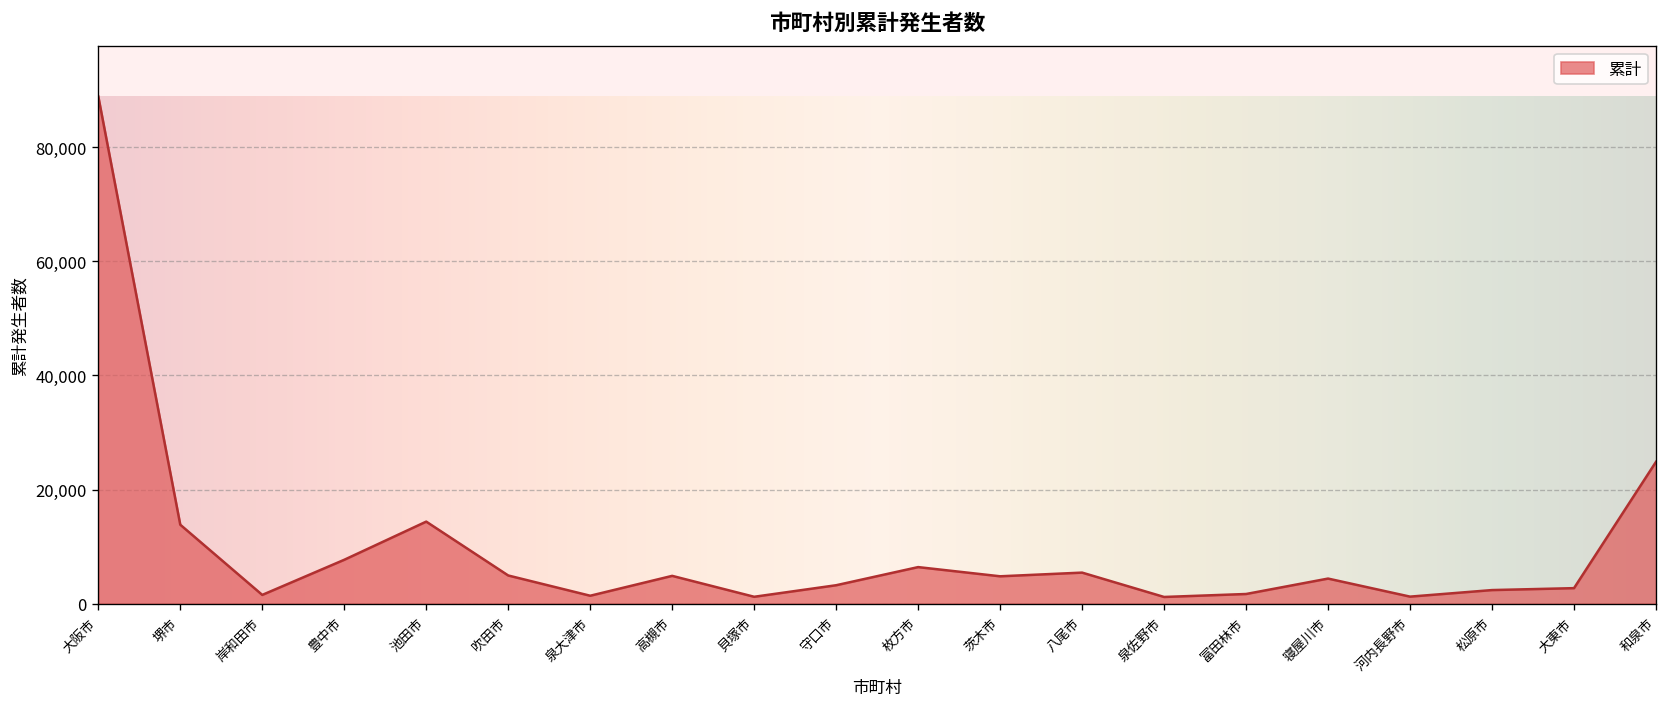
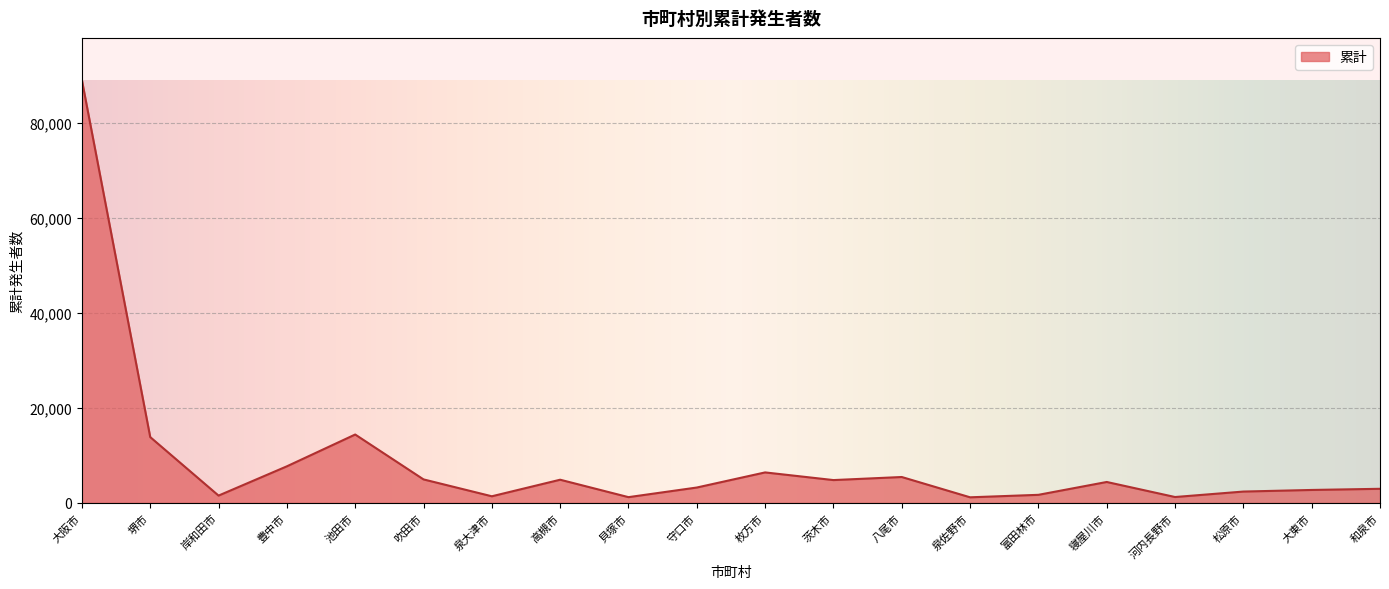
和泉市: 25,000 -> 3,000
